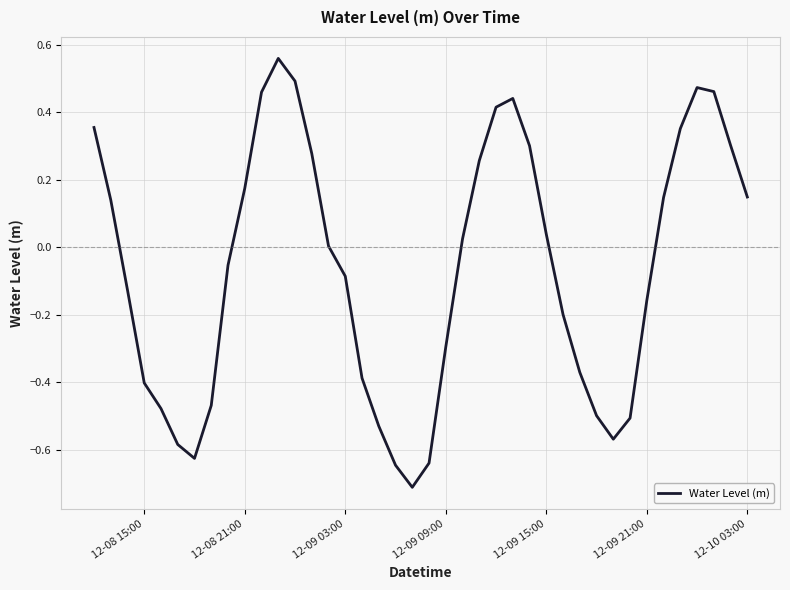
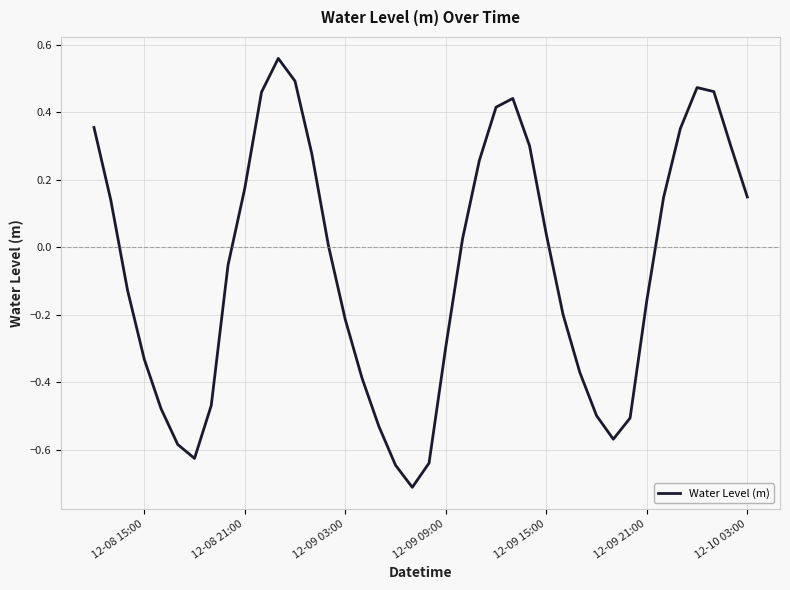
12-08 15:00: -0.40 -> -0.33
12-09 03:00: -0.09 -> -0.21
